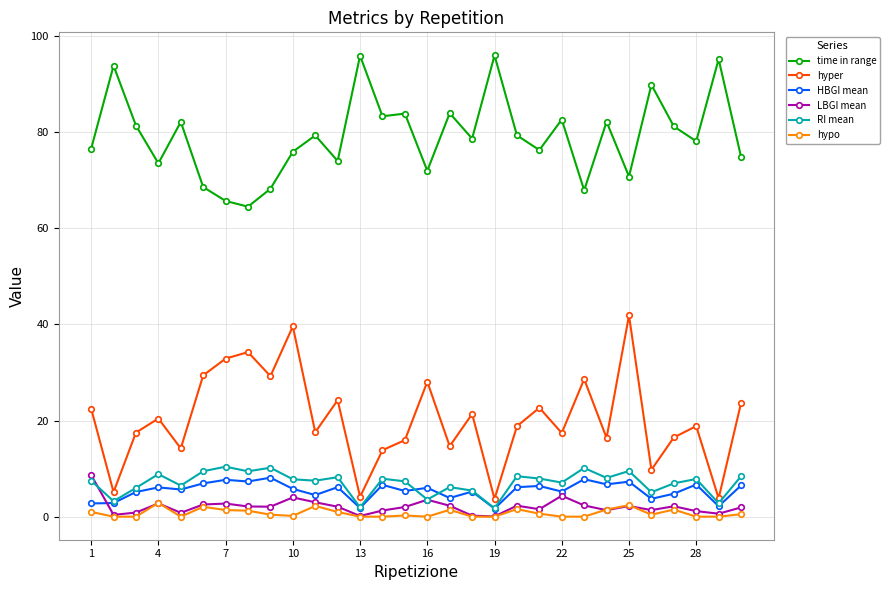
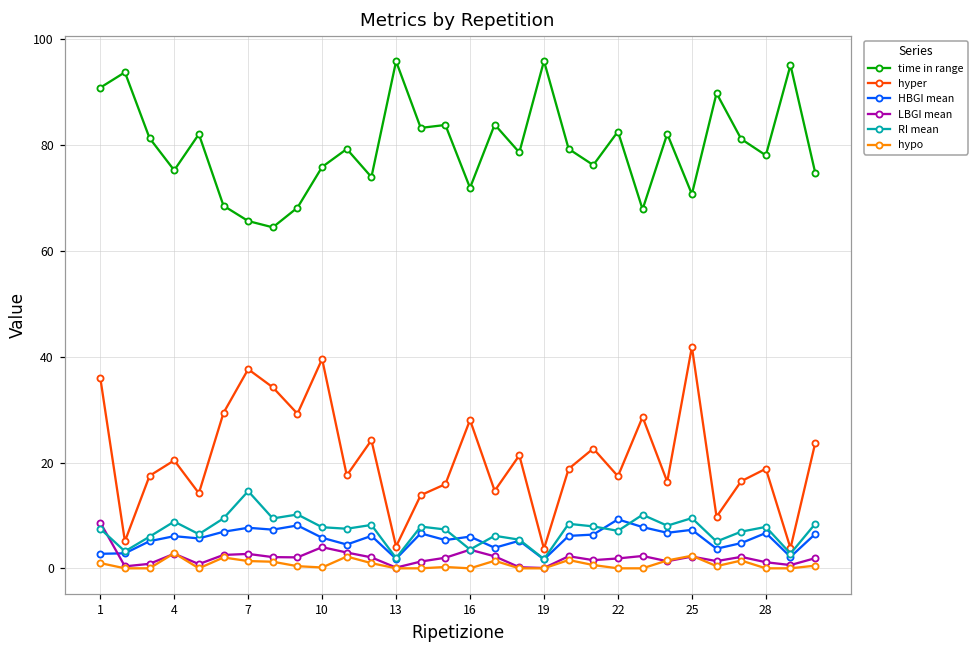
time in range, 1: 77 -> 91
hyper, 1: 22 -> 36
time in range, 4: 73 -> 75
hyper, 7: 33 -> 38
RI mean, 7: 10 -> 15
HBGI mean, 22: 5 -> 9
LBGI mean, 22: 4 -> 2
